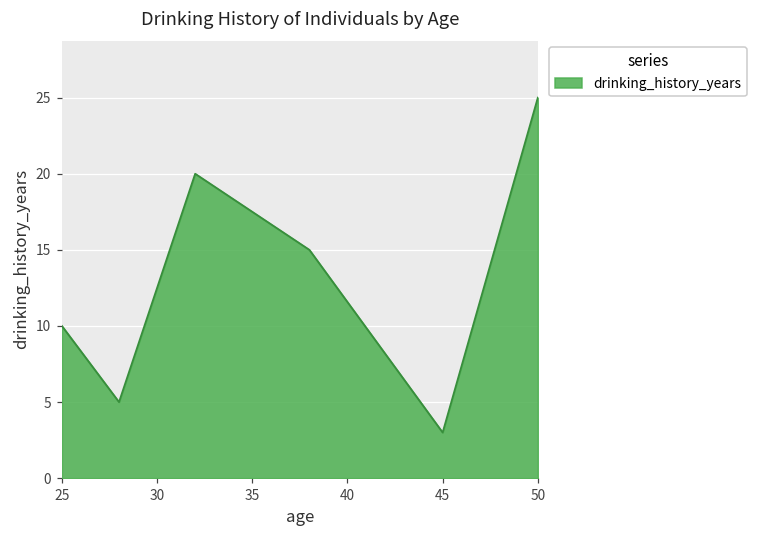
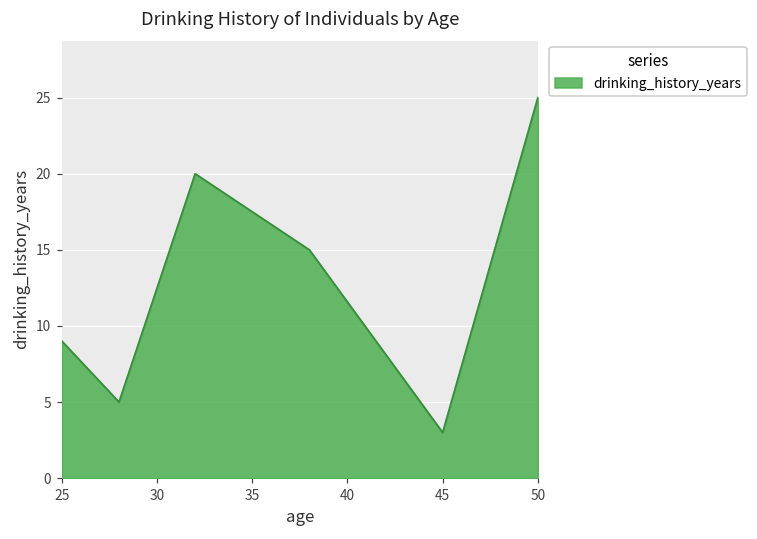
25: 10 -> 9
